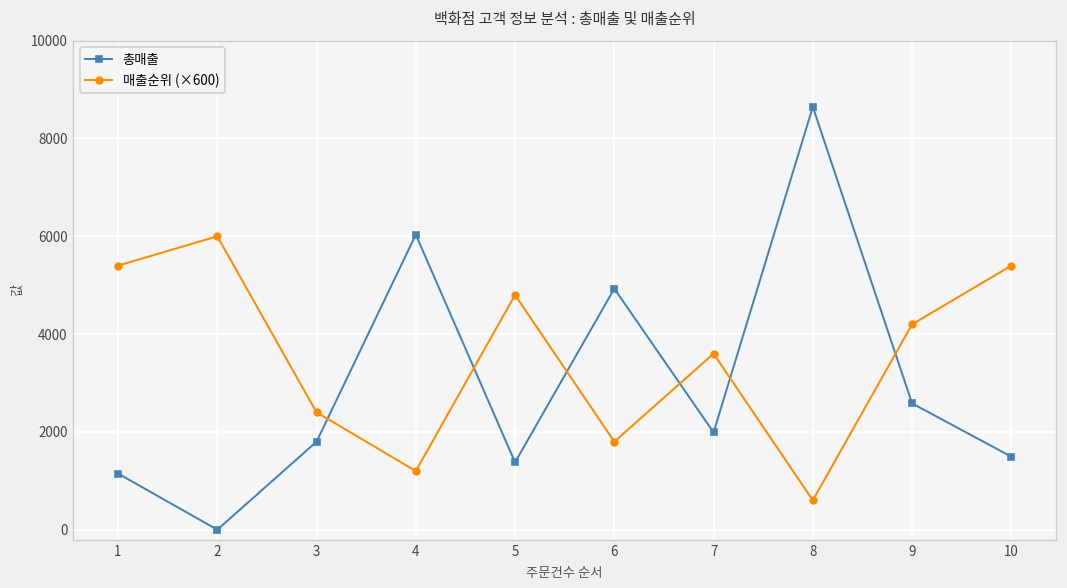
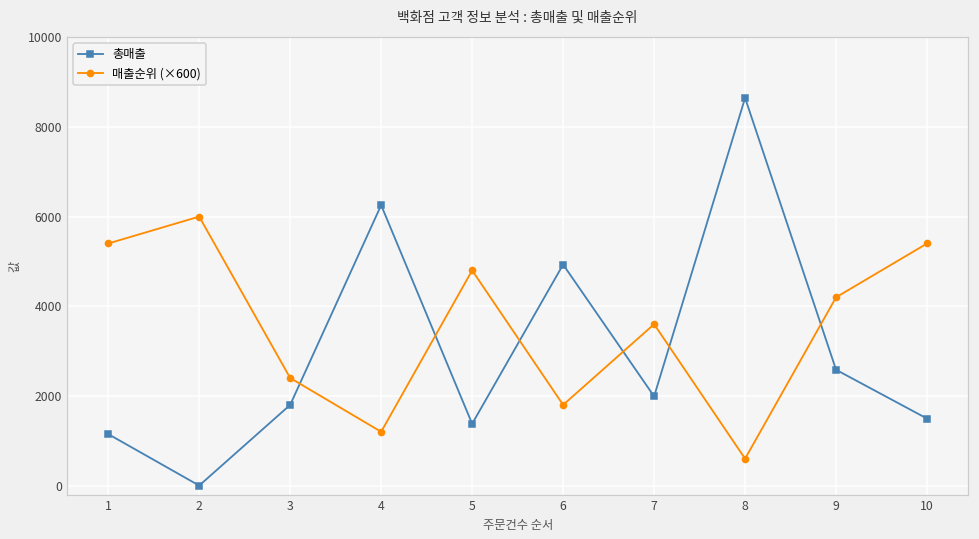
총매출, 4: 6000 -> 6300
